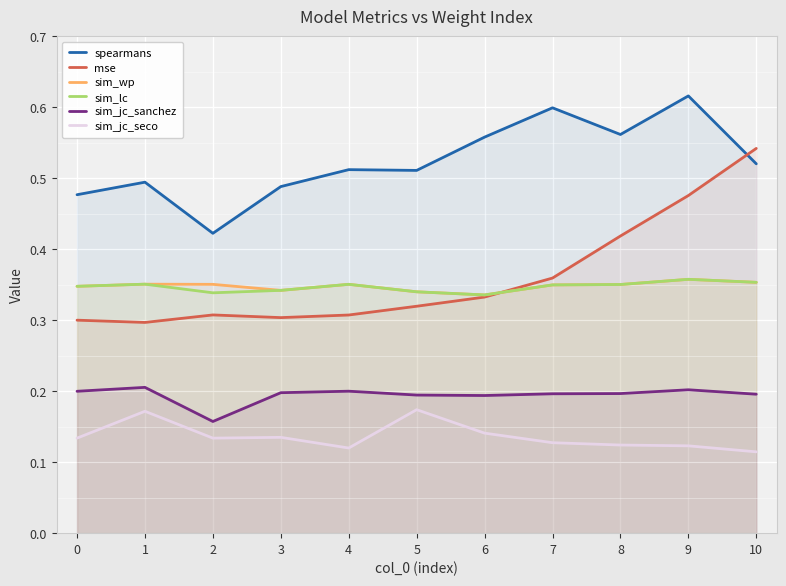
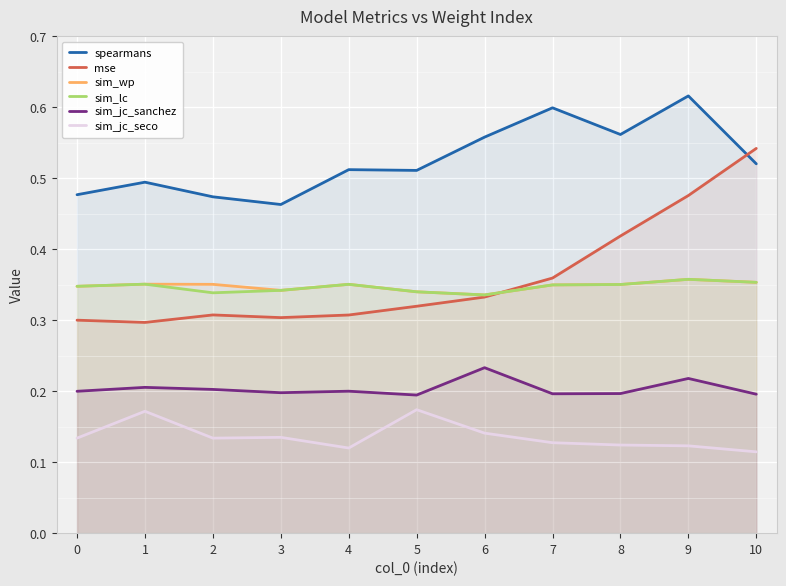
spearmans, 2: 0.42 -> 0.47
sim_jc_sanchez, 2: 0.16 -> 0.20
spearmans, 3: 0.49 -> 0.46
sim_jc_sanchez, 6: 0.19 -> 0.23
sim_jc_sanchez, 9: 0.20 -> 0.22
